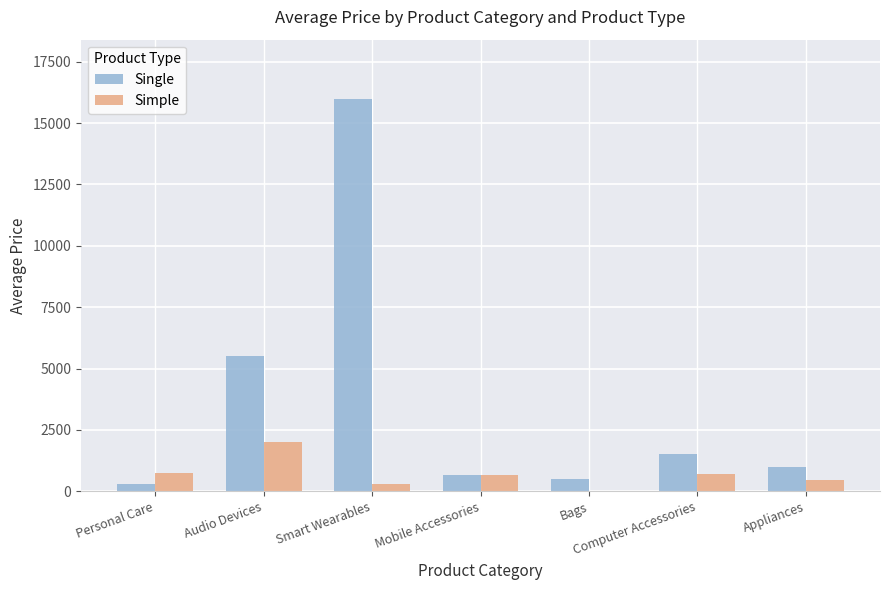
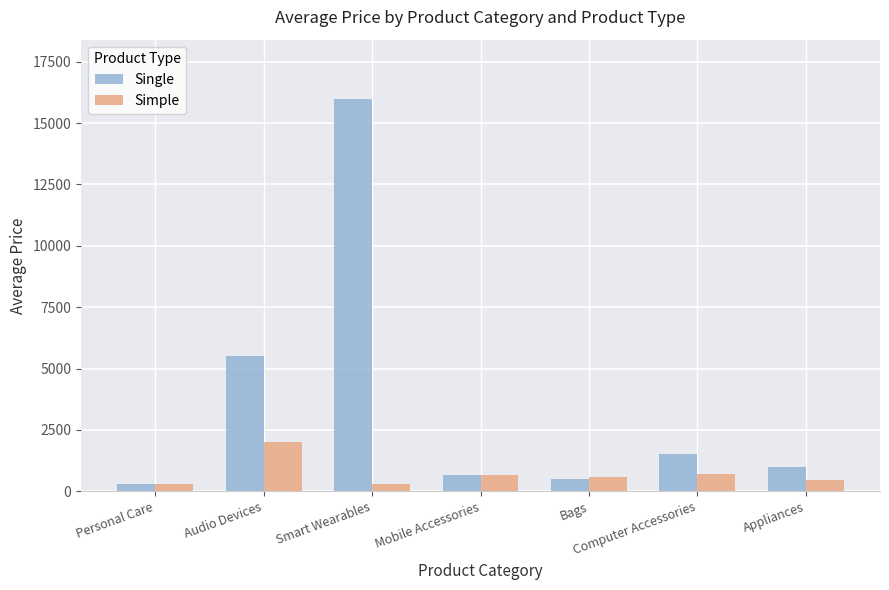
Simple, Personal Care: 700 -> 300
Simple, Bags: 0 -> 600
